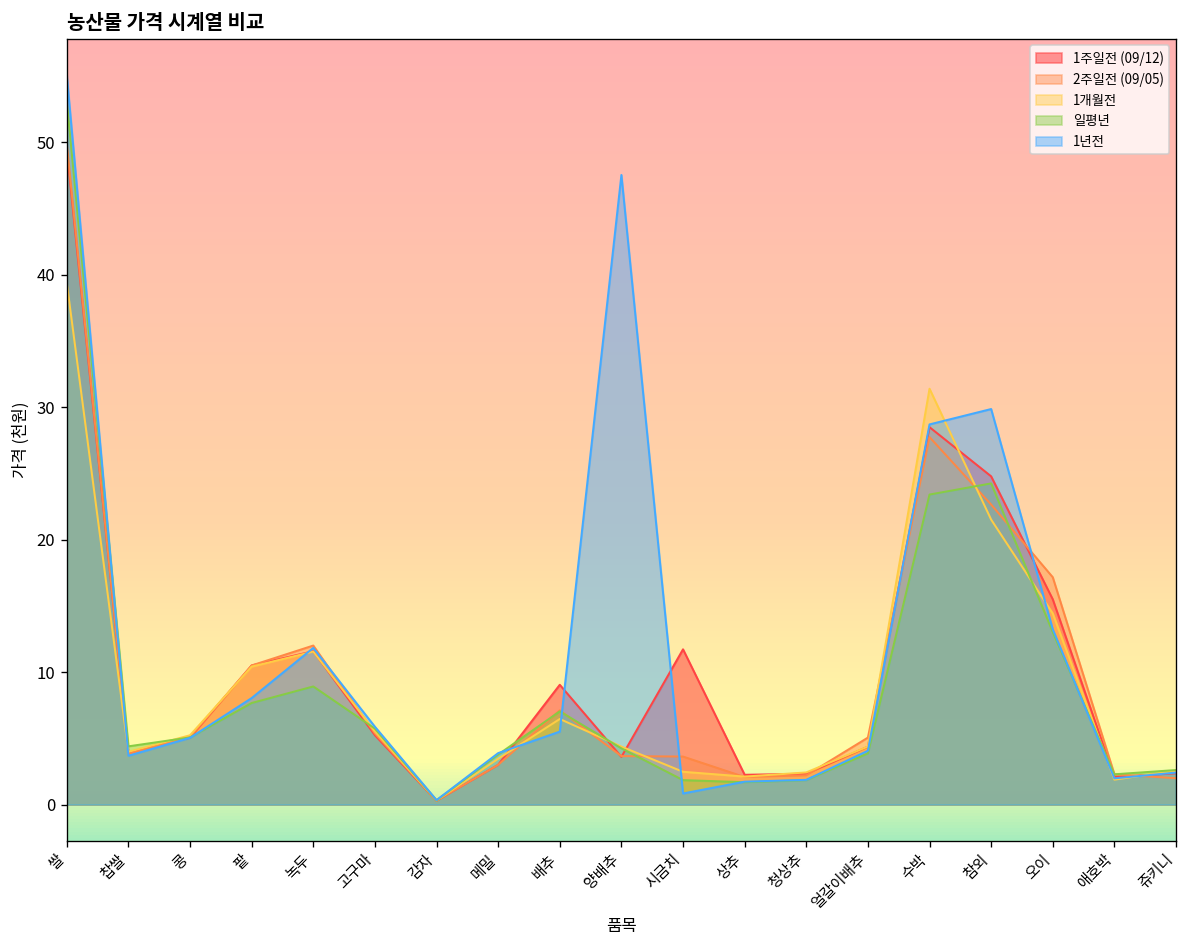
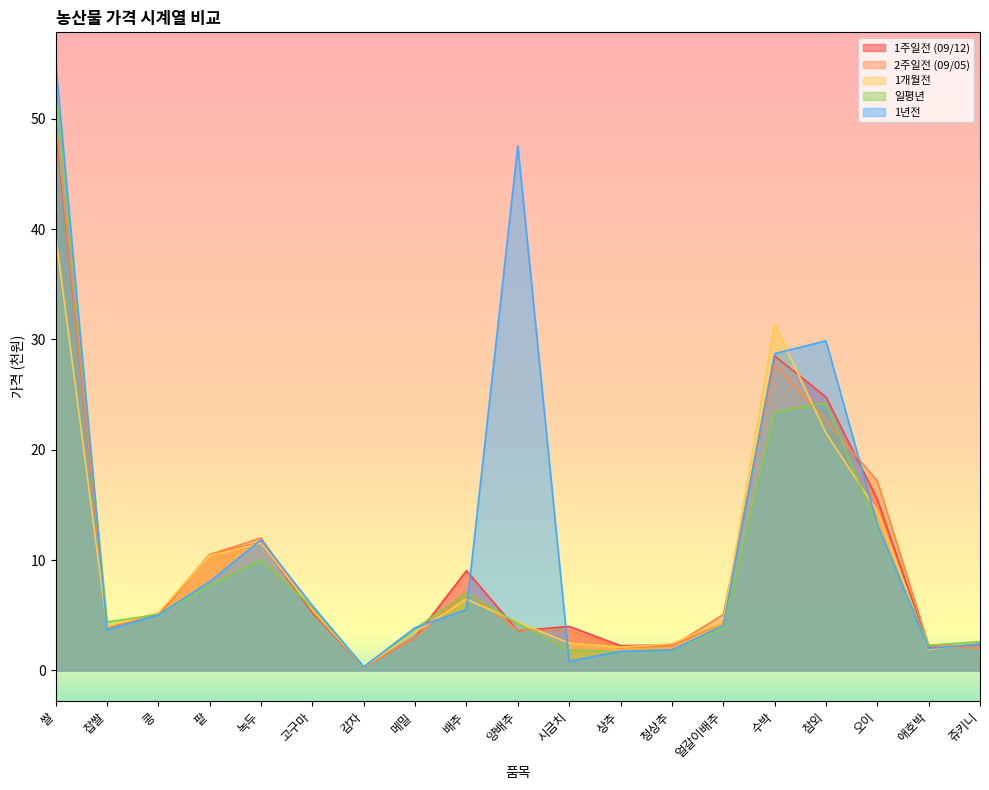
일평년, 녹두: 8.9 -> 10.0
1주일전 (09/12), 시금치: 11.7 -> 4.0
